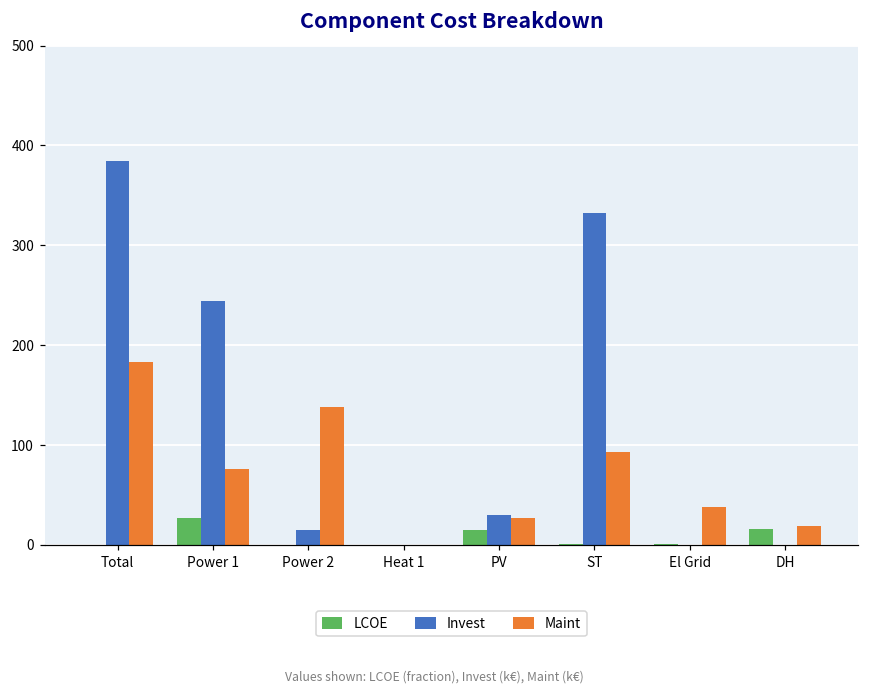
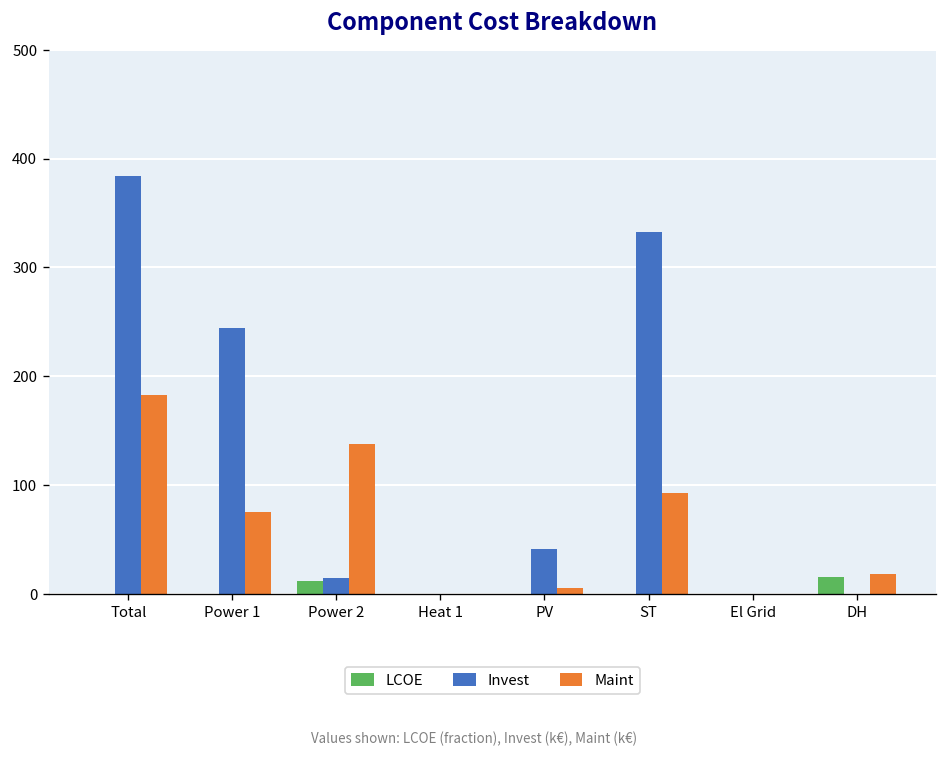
LCOE, Power 1: 30 -> 0
LCOE, Power 2: 0 -> 10
LCOE, PV: 10 -> 0
Invest, PV: 30 -> 40
Maint, PV: 30 -> 10
Maint, El Grid: 40 -> 0
